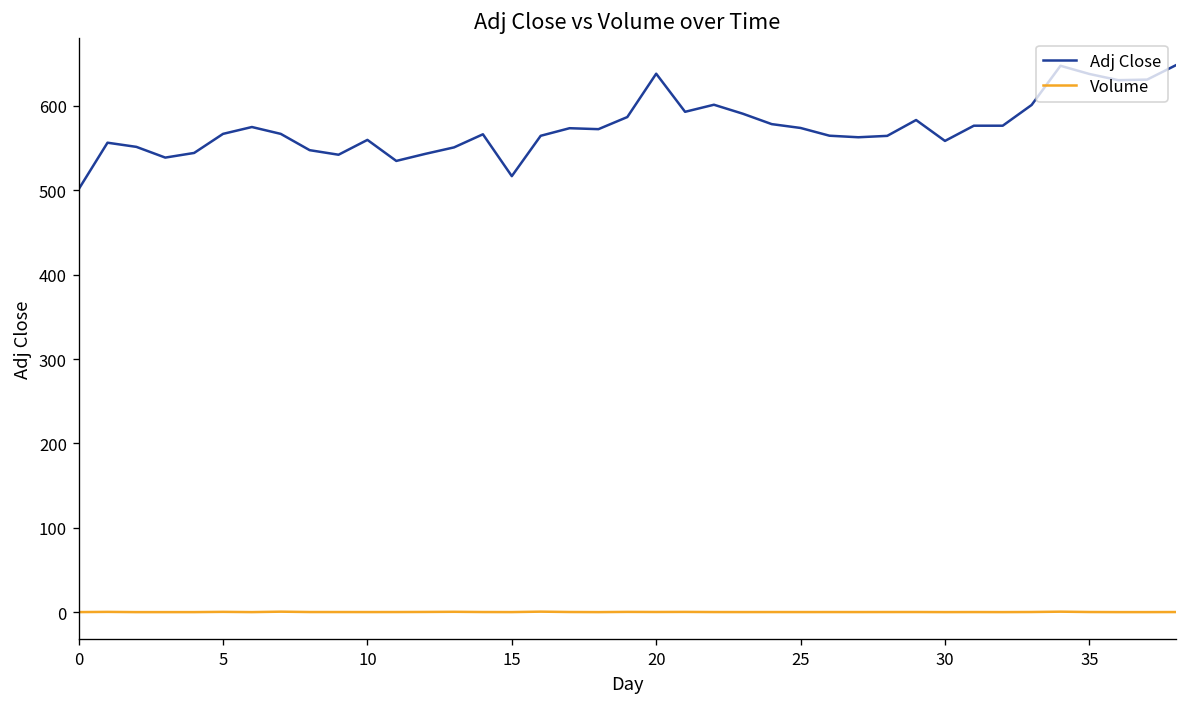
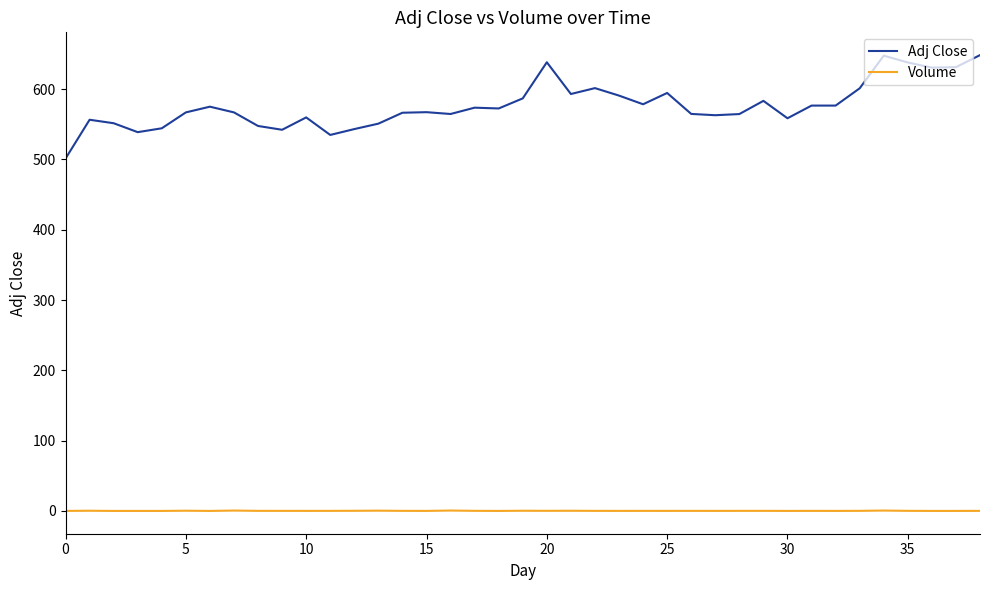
Adj Close, 15: 520 -> 570
Adj Close, 25: 570 -> 590
